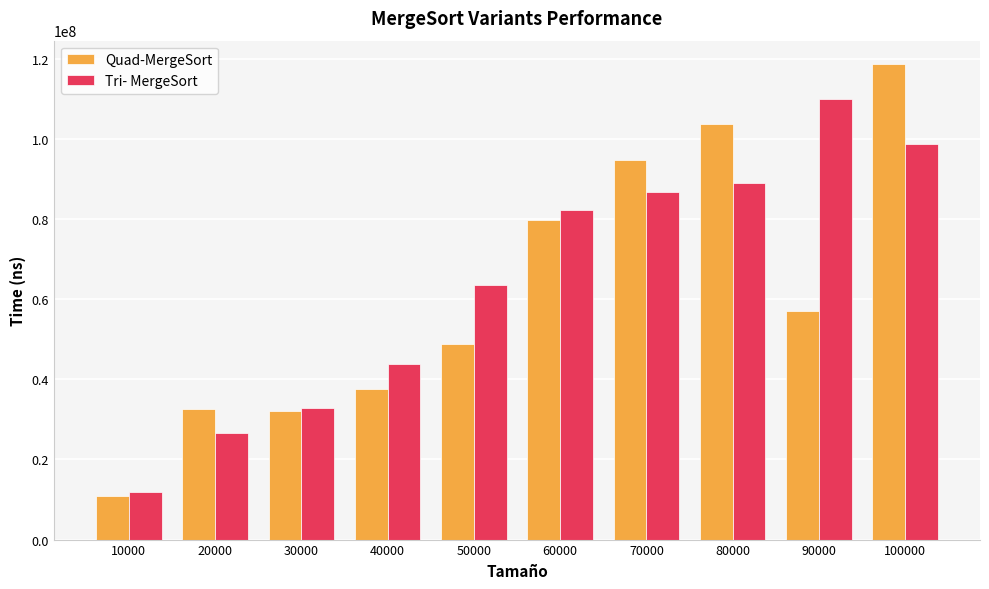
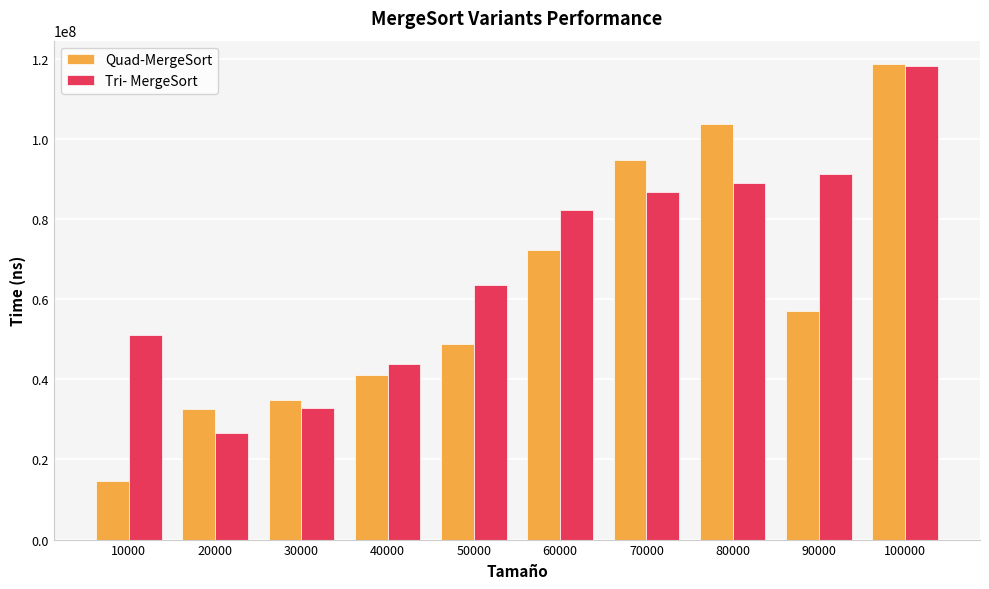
Quad-MergeSort, 10000: 11000000 -> 15000000
Tri- MergeSort, 10000: 12000000 -> 51000000
Quad-MergeSort, 30000: 32000000 -> 35000000
Quad-MergeSort, 40000: 37000000 -> 41000000
Quad-MergeSort, 60000: 80000000 -> 72000000
Tri- MergeSort, 90000: 110000000 -> 91000000
Tri- MergeSort, 100000: 99000000 -> 118000000
